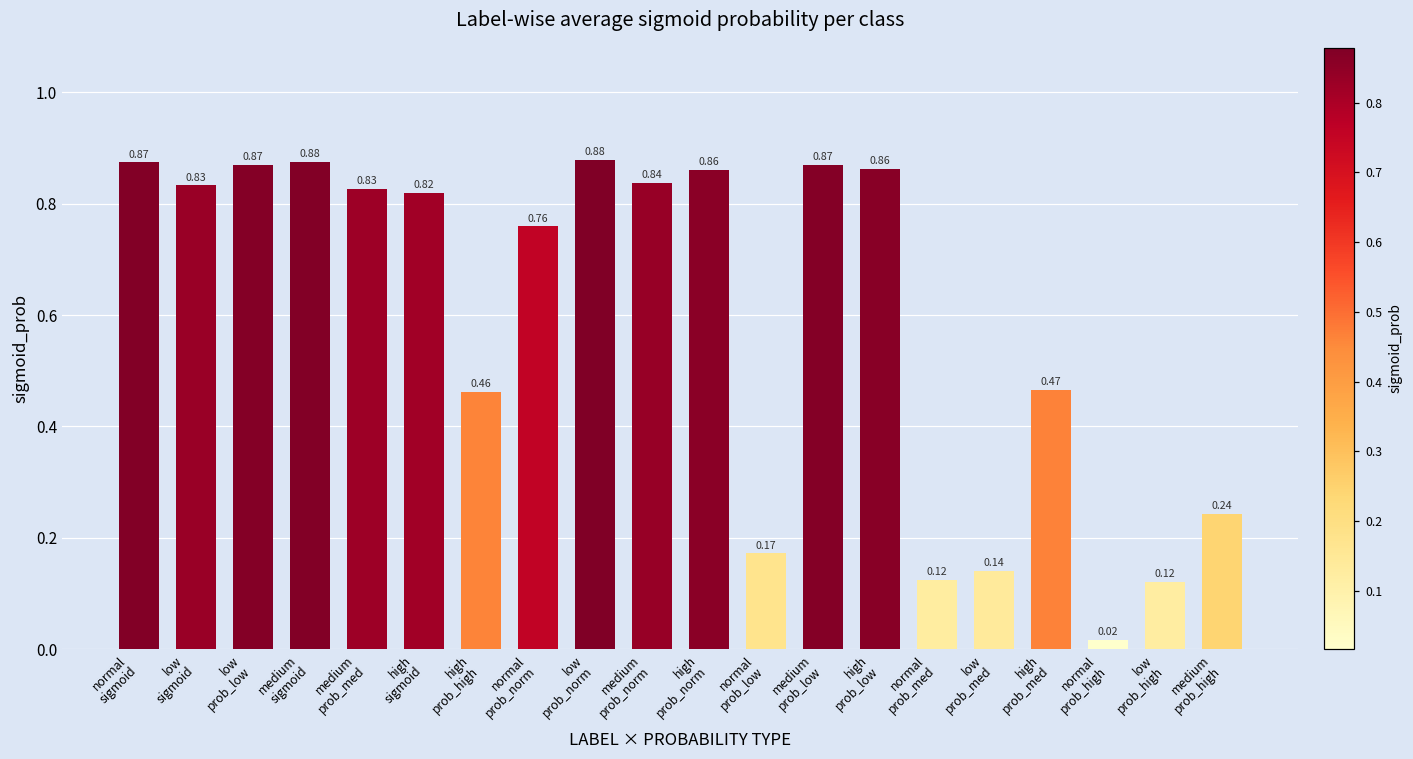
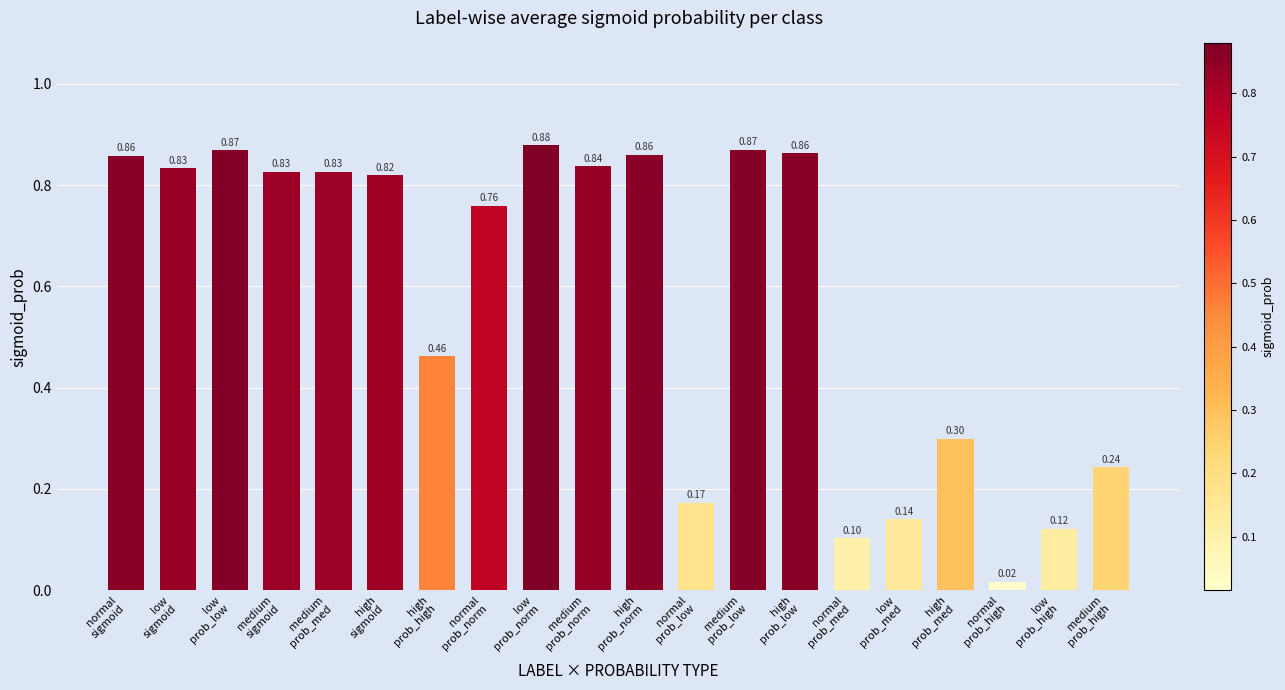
normal sigmoid: 0.87 -> 0.86
medium sigmoid: 0.88 -> 0.83
normal prob_med: 0.12 -> 0.10
high prob_med: 0.47 -> 0.30
